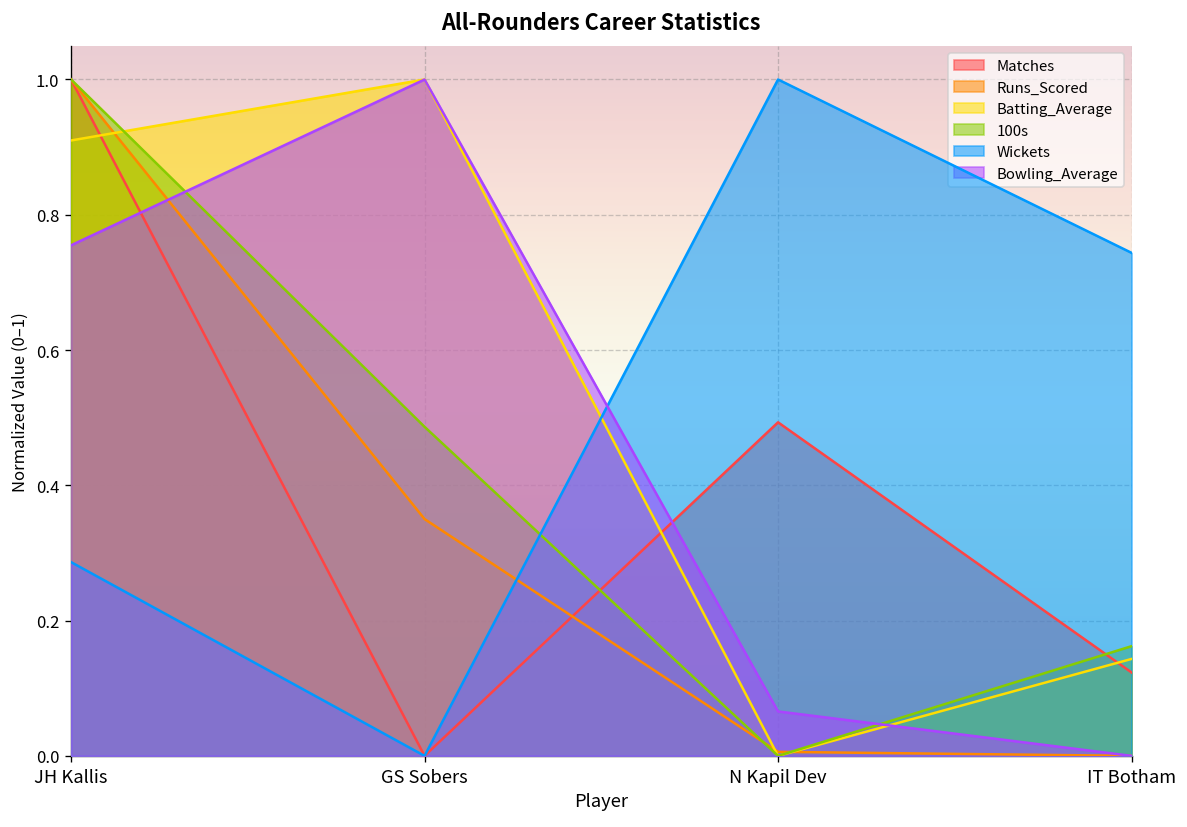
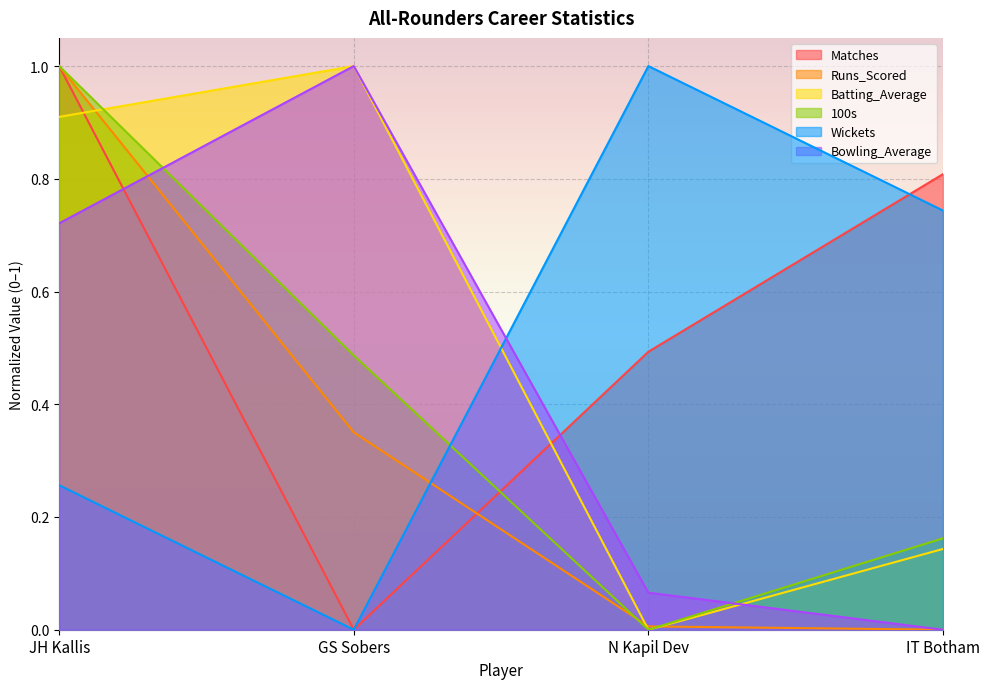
Wickets, JH Kallis: 0.29 -> 0.26
Bowling_Average, JH Kallis: 0.75 -> 0.72
Matches, IT Botham: 0.12 -> 0.81
